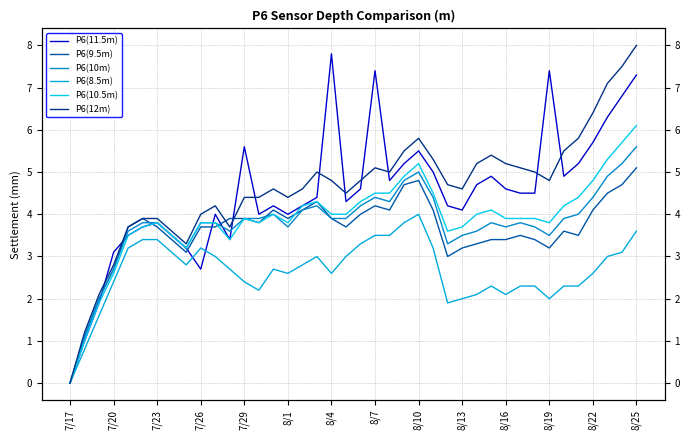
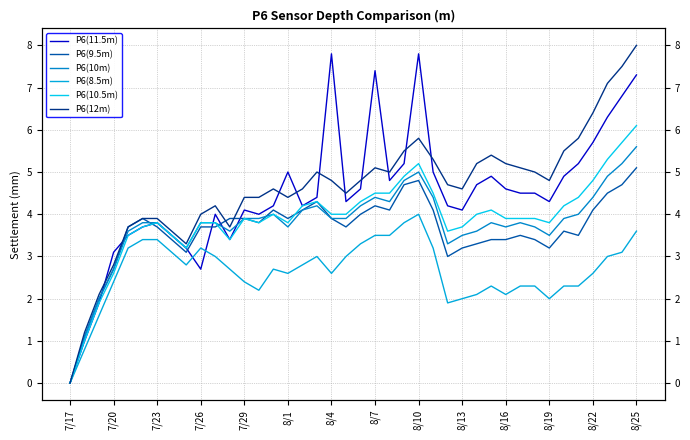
P6(11.5m), 7/29: 5.6 -> 4.1
P6(11.5m), 8/1: 4 -> 5
P6(11.5m), 8/10: 5.5 -> 7.8
P6(11.5m), 8/19: 7.4 -> 4.3
